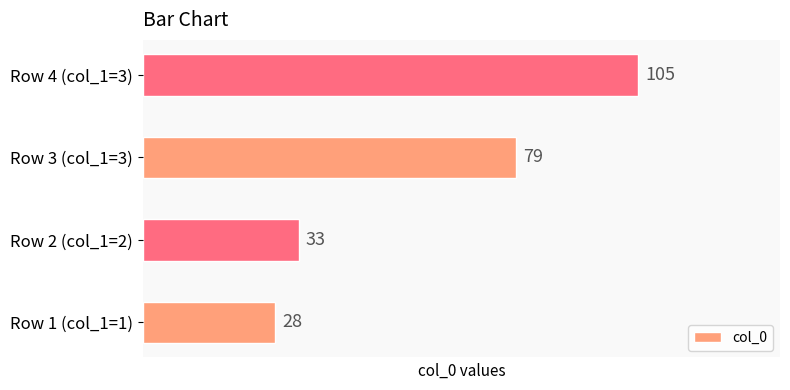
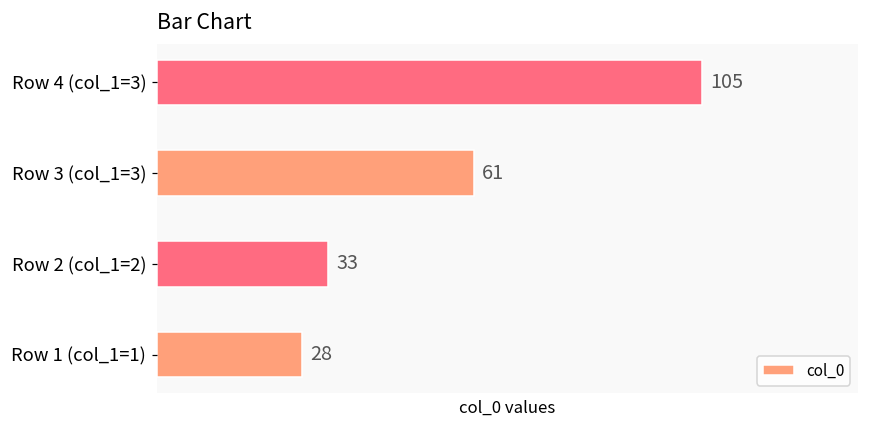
Row 3 (col_1=3): 79 -> 61
